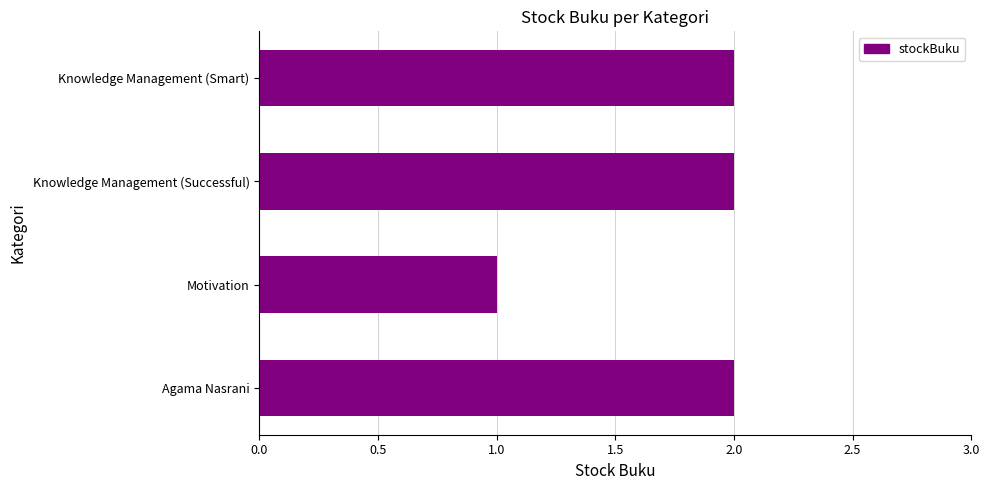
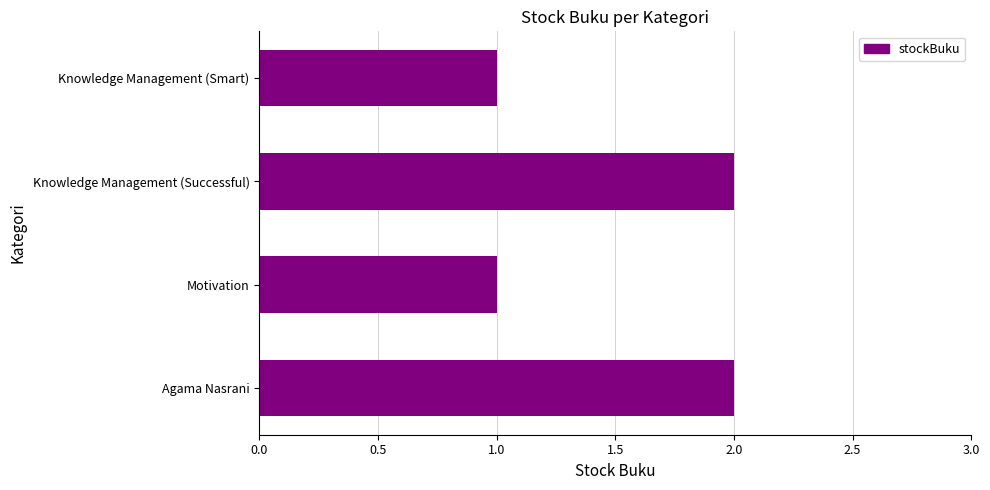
Knowledge Management (Smart): 2 -> 1
